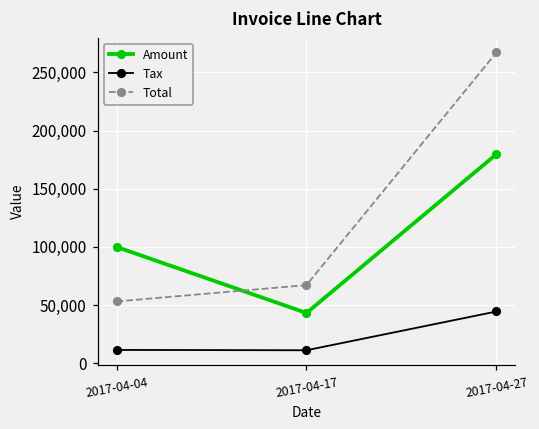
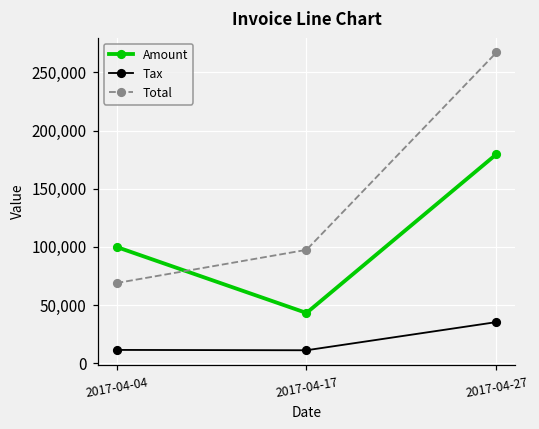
Total, 2017-04-04: 53,000 -> 69,000
Total, 2017-04-17: 67,000 -> 97,000
Tax, 2017-04-27: 45,000 -> 35,000
